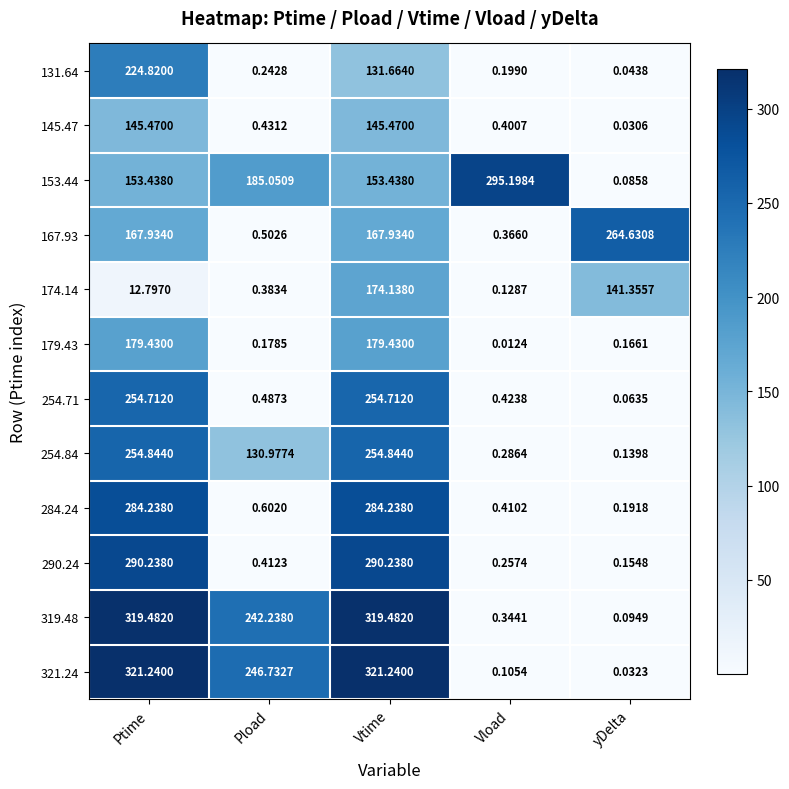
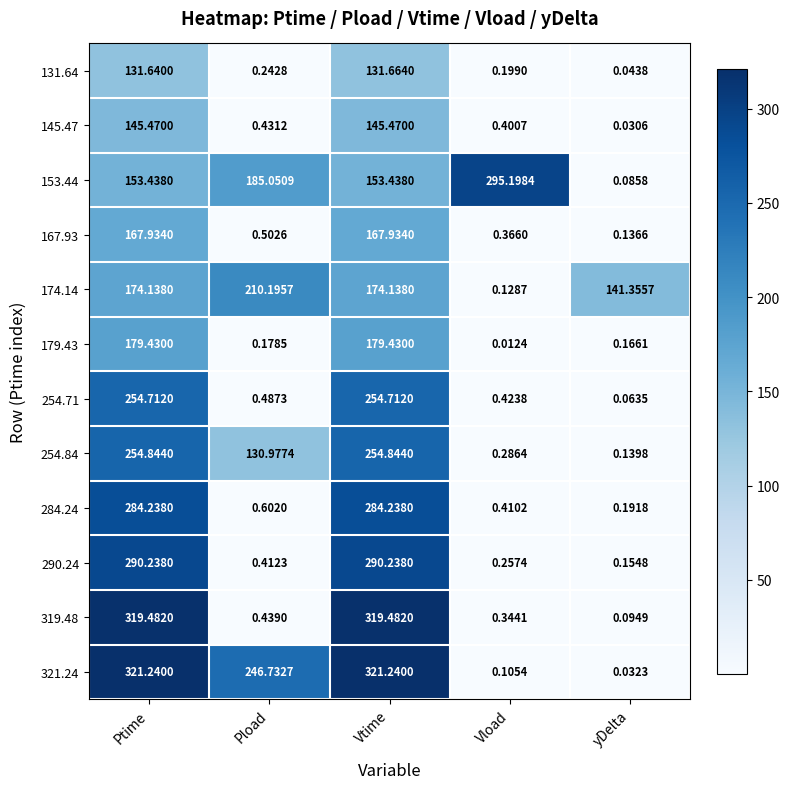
131.64, Ptime: 224.8200 -> 131.6400
167.93, yDelta: 264.6308 -> 0.1366
174.14, Ptime: 12.7970 -> 174.1380
174.14, Pload: 0.3834 -> 210.1957
319.48, Pload: 242.2380 -> 0.4390
